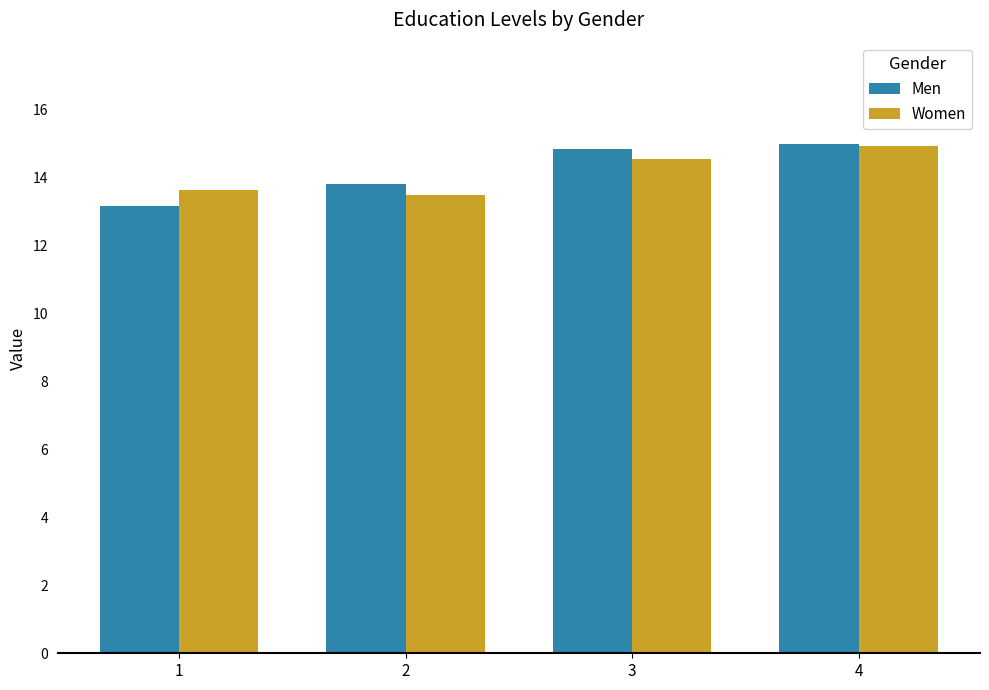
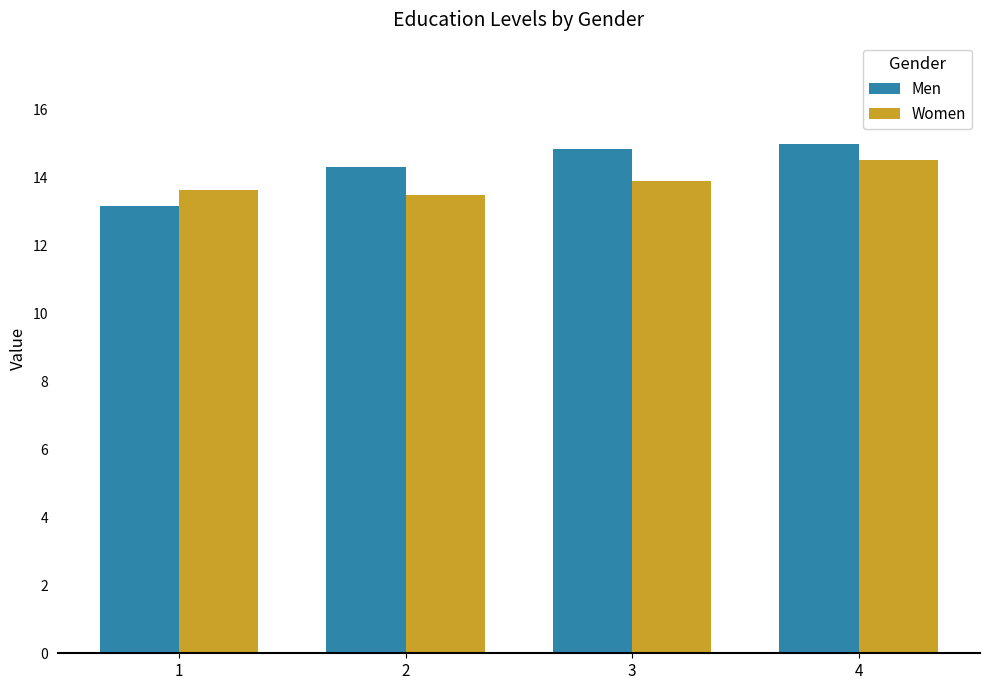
Men, 2: 13.8 -> 14.3
Women, 3: 14.6 -> 13.9
Women, 4: 14.9 -> 14.5
